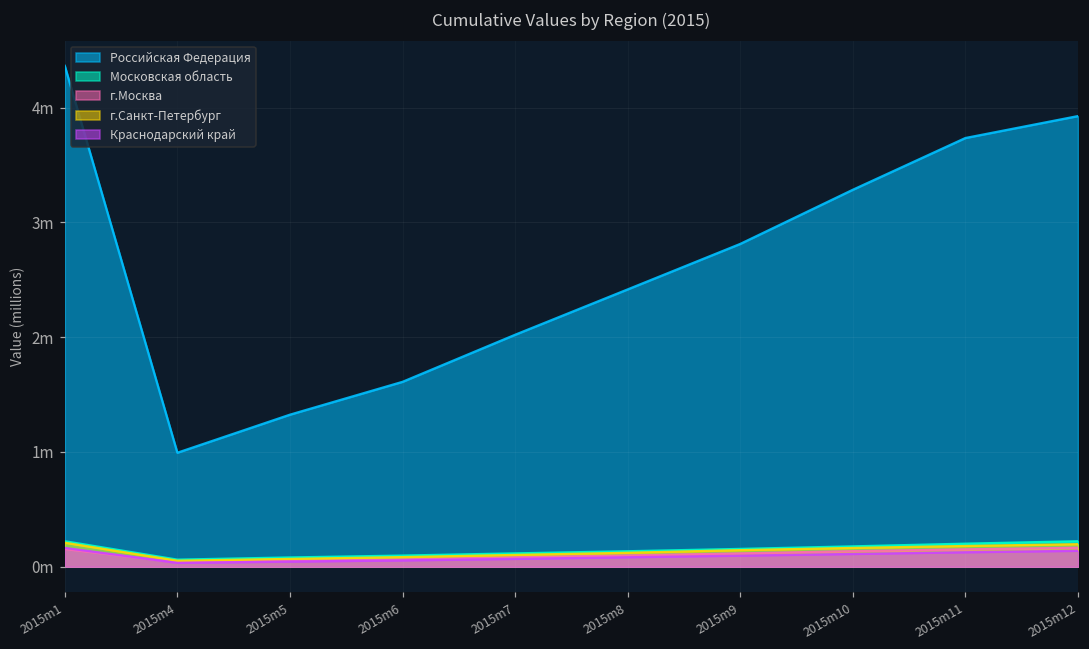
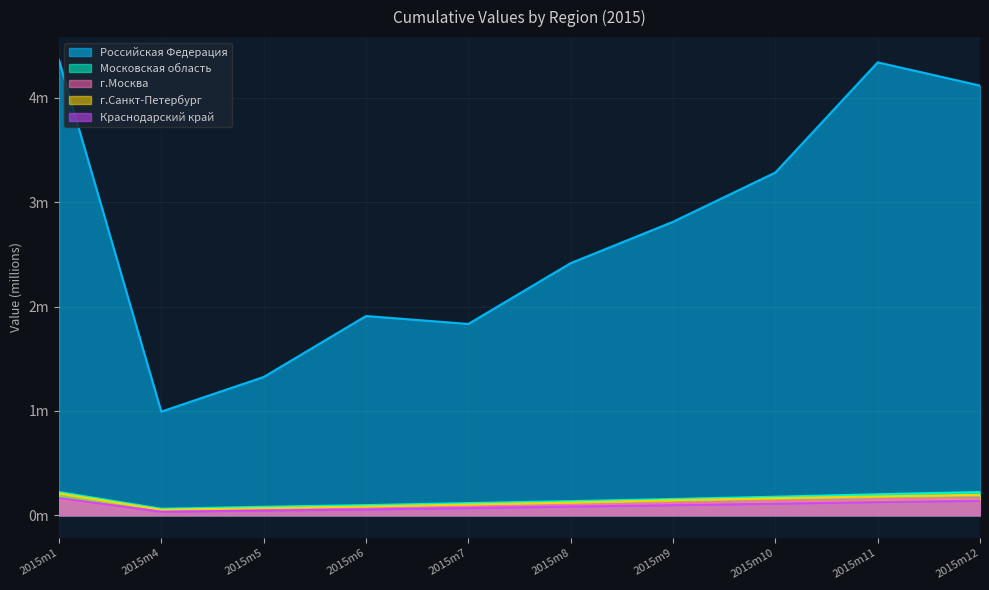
Российская Федерация, 2015m6: 1.61m -> 1.91m
Российская Федерация, 2015m7: 2.02m -> 1.83m
Российская Федерация, 2015m11: 3.73m -> 4.34m
Российская Федерация, 2015m12: 3.93m -> 4.12m
